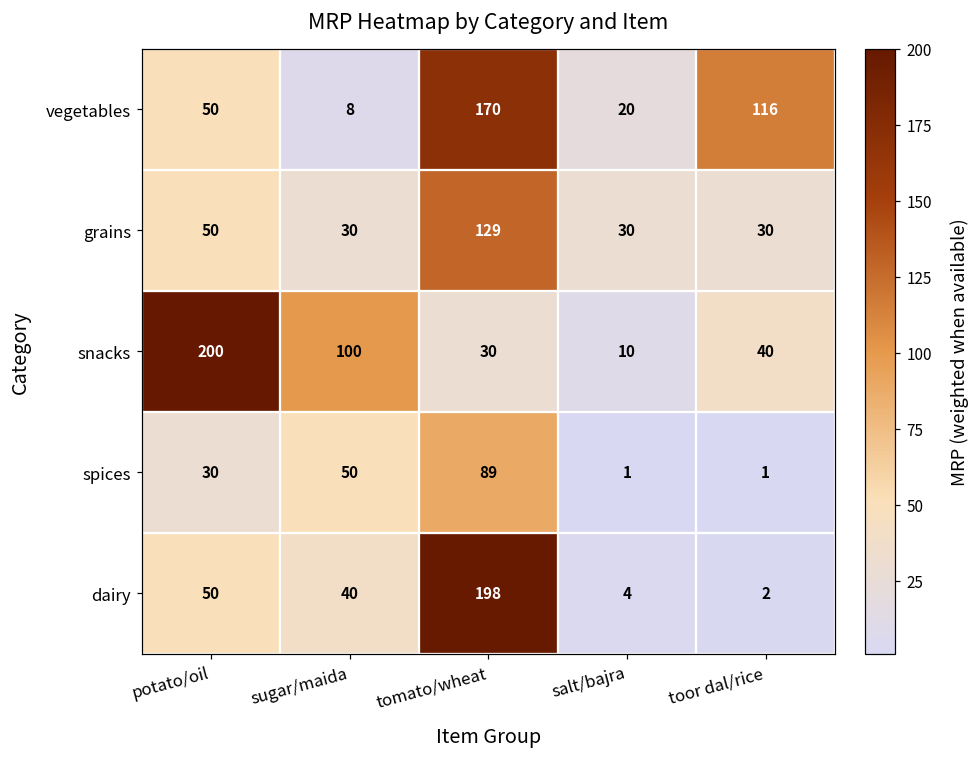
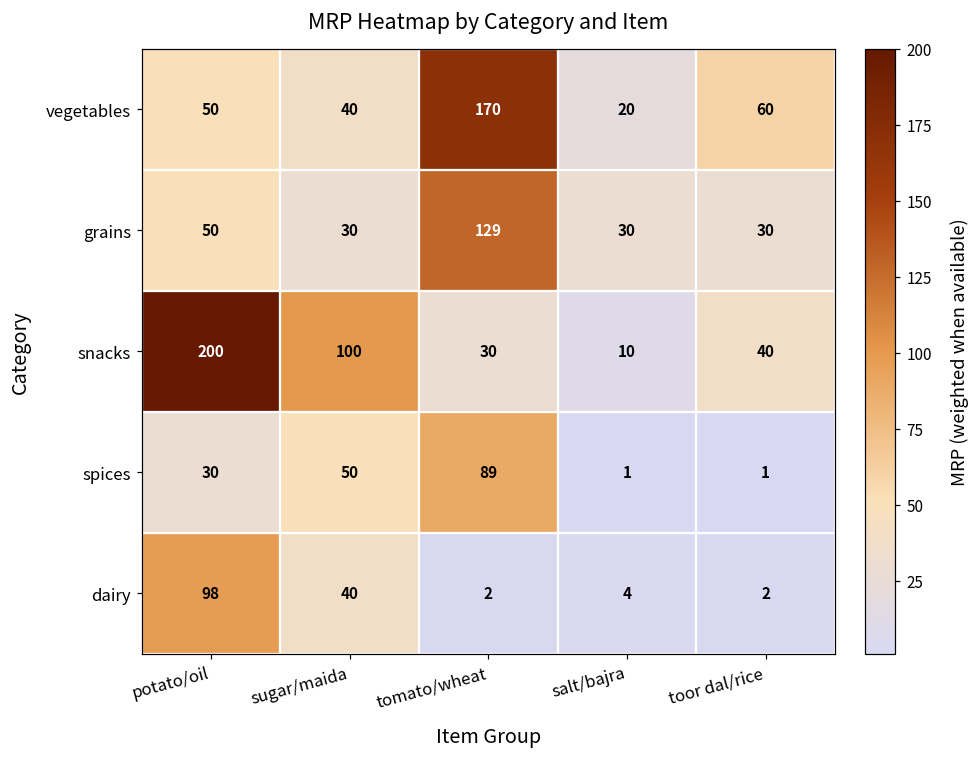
vegetables, sugar/maida: 8 -> 40
vegetables, toor dal/rice: 116 -> 60
dairy, potato/oil: 50 -> 98
dairy, tomato/wheat: 198 -> 2
